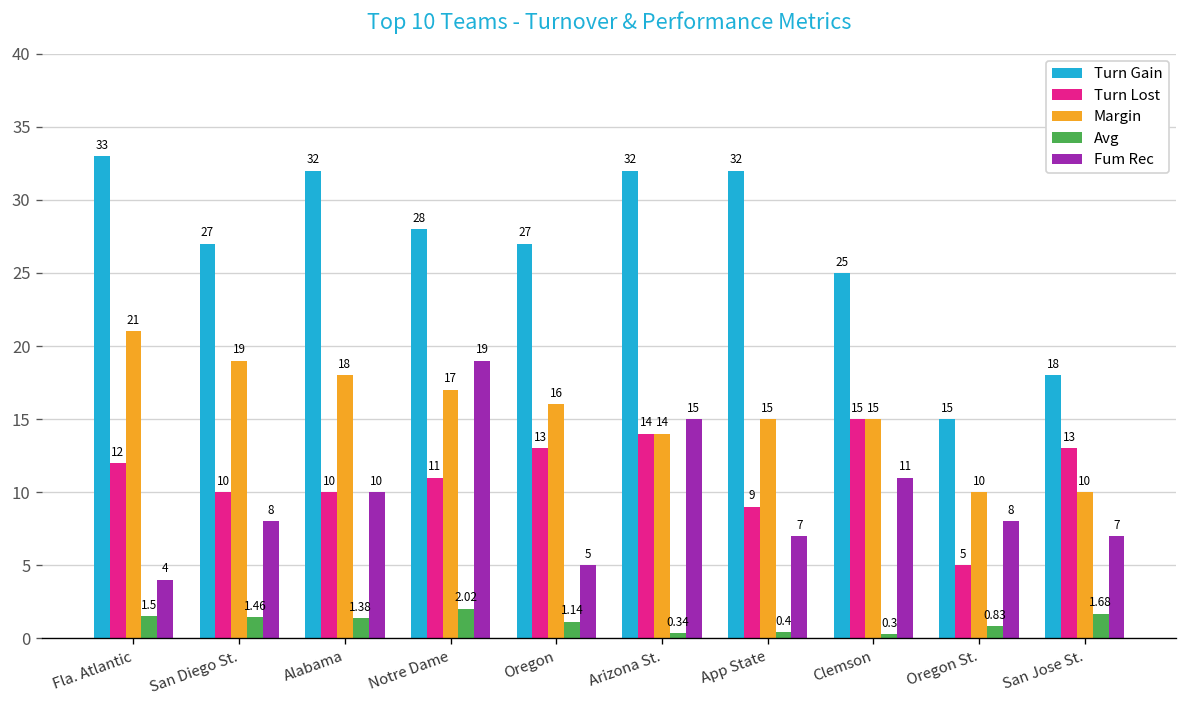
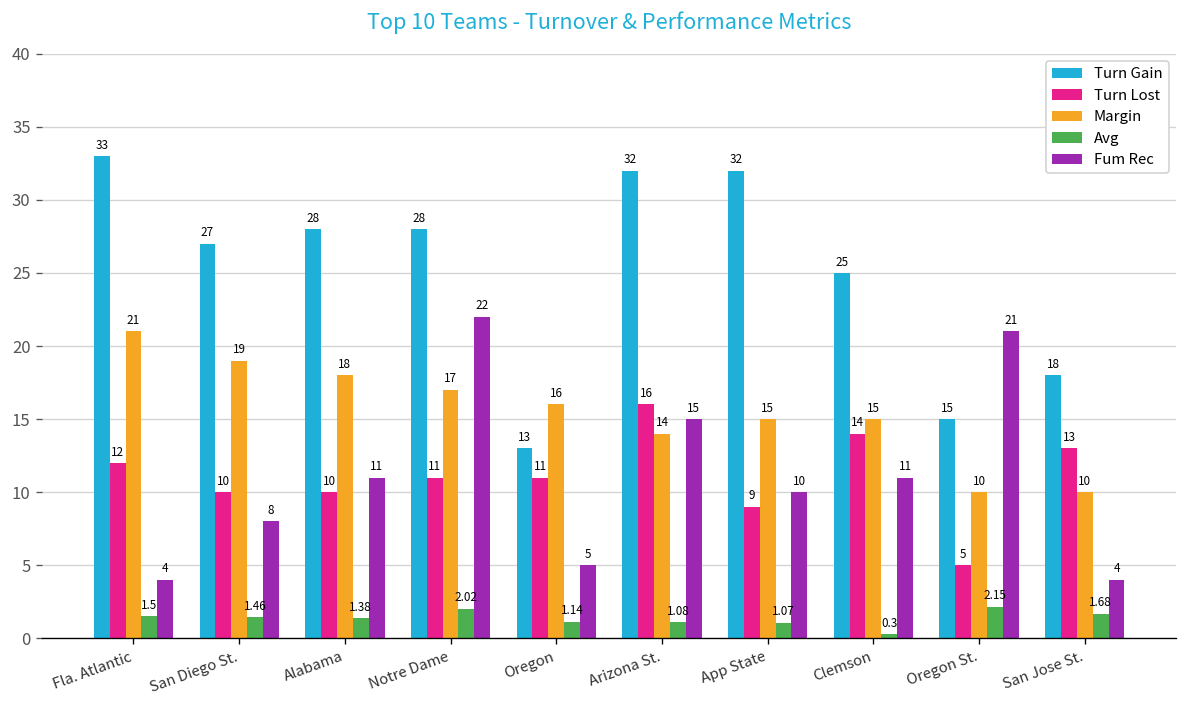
Turn Gain, Alabama: 32 -> 28
Fum Rec, Alabama: 10 -> 11
Fum Rec, Notre Dame: 19 -> 22
Turn Gain, Oregon: 27 -> 13
Turn Lost, Oregon: 13 -> 11
Turn Lost, Arizona St.: 14 -> 16
Avg, Arizona St.: 0.34 -> 1.08
Avg, App State: 0.4 -> 1.07
Fum Rec, App State: 7 -> 10
Turn Lost, Clemson: 15 -> 14
Avg, Oregon St.: 0.83 -> 2.15
Fum Rec, Oregon St.: 8 -> 21
Fum Rec, San Jose St.: 7 -> 4
